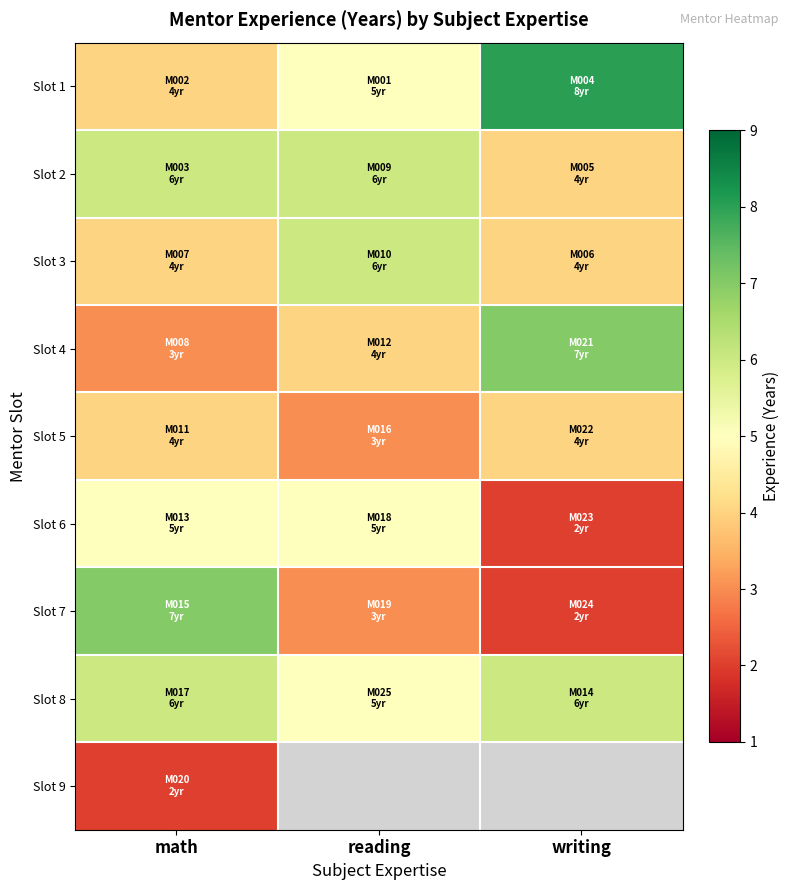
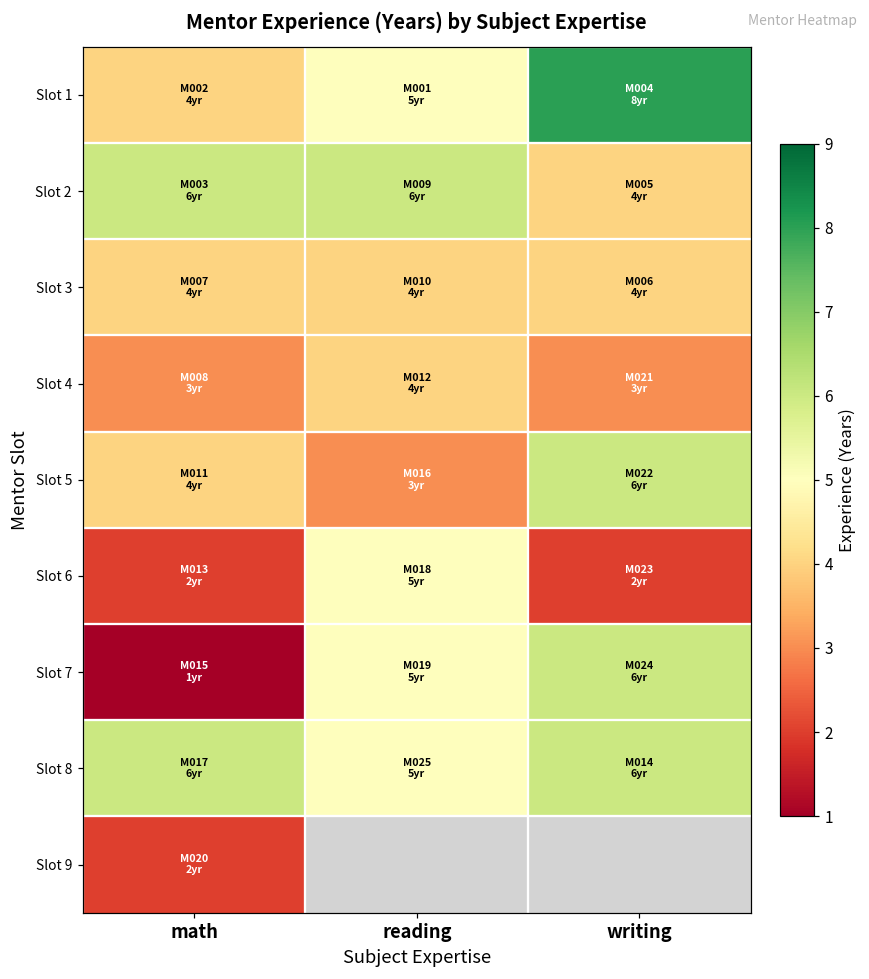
Slot 3, reading: 6 -> 4
Slot 4, writing: 7 -> 3
Slot 5, writing: 4 -> 6
Slot 6, math: 5 -> 2
Slot 7, math: 7 -> 1
Slot 7, reading: 3 -> 5
Slot 7, writing: 2 -> 6
